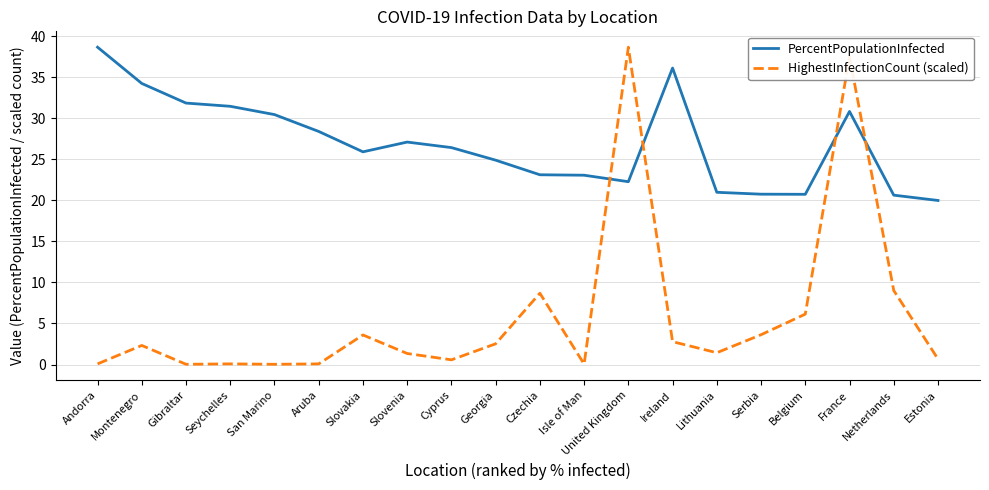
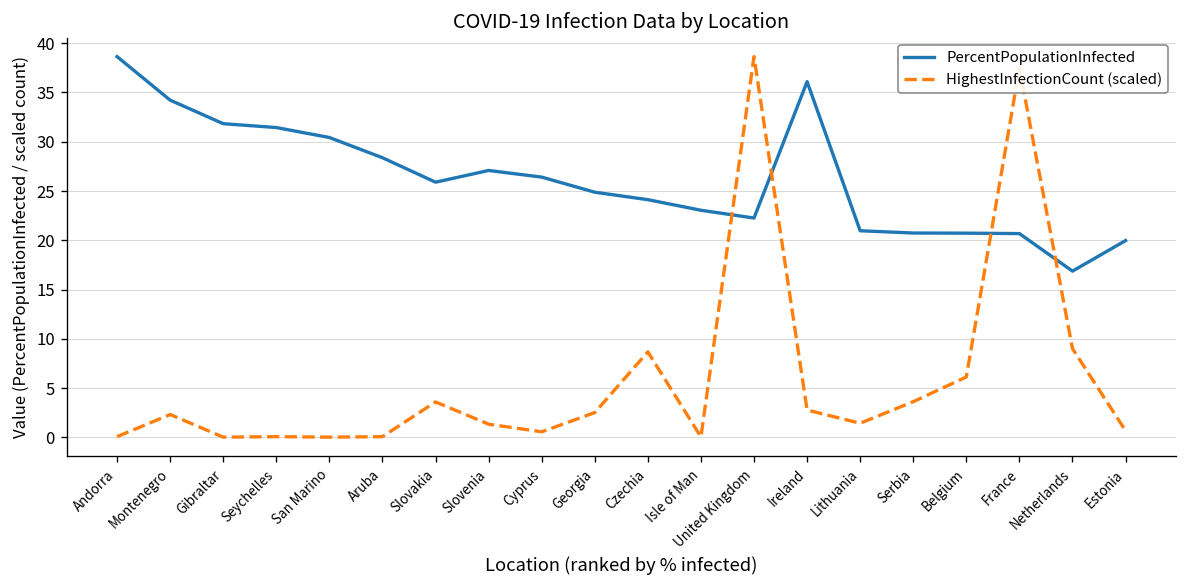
PercentPopulationInfected, Czechia: 23 -> 24
PercentPopulationInfected, France: 31 -> 21
PercentPopulationInfected, Netherlands: 21 -> 17
